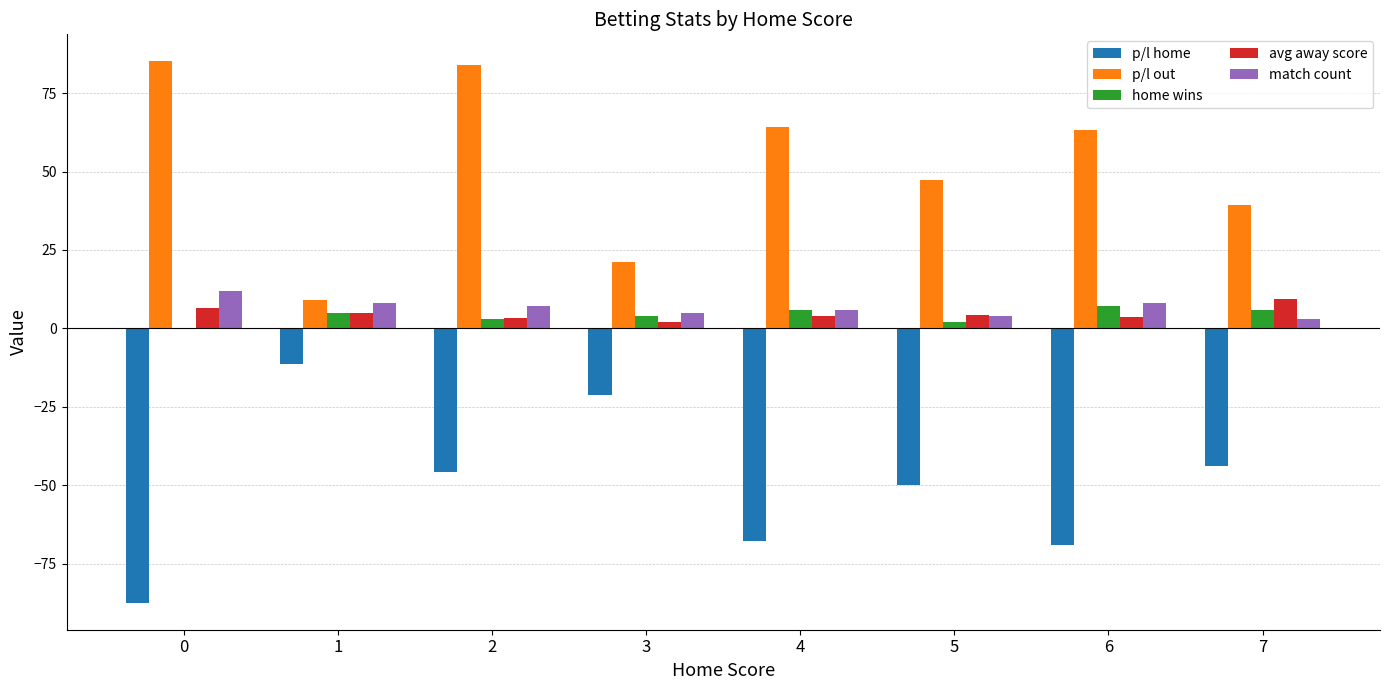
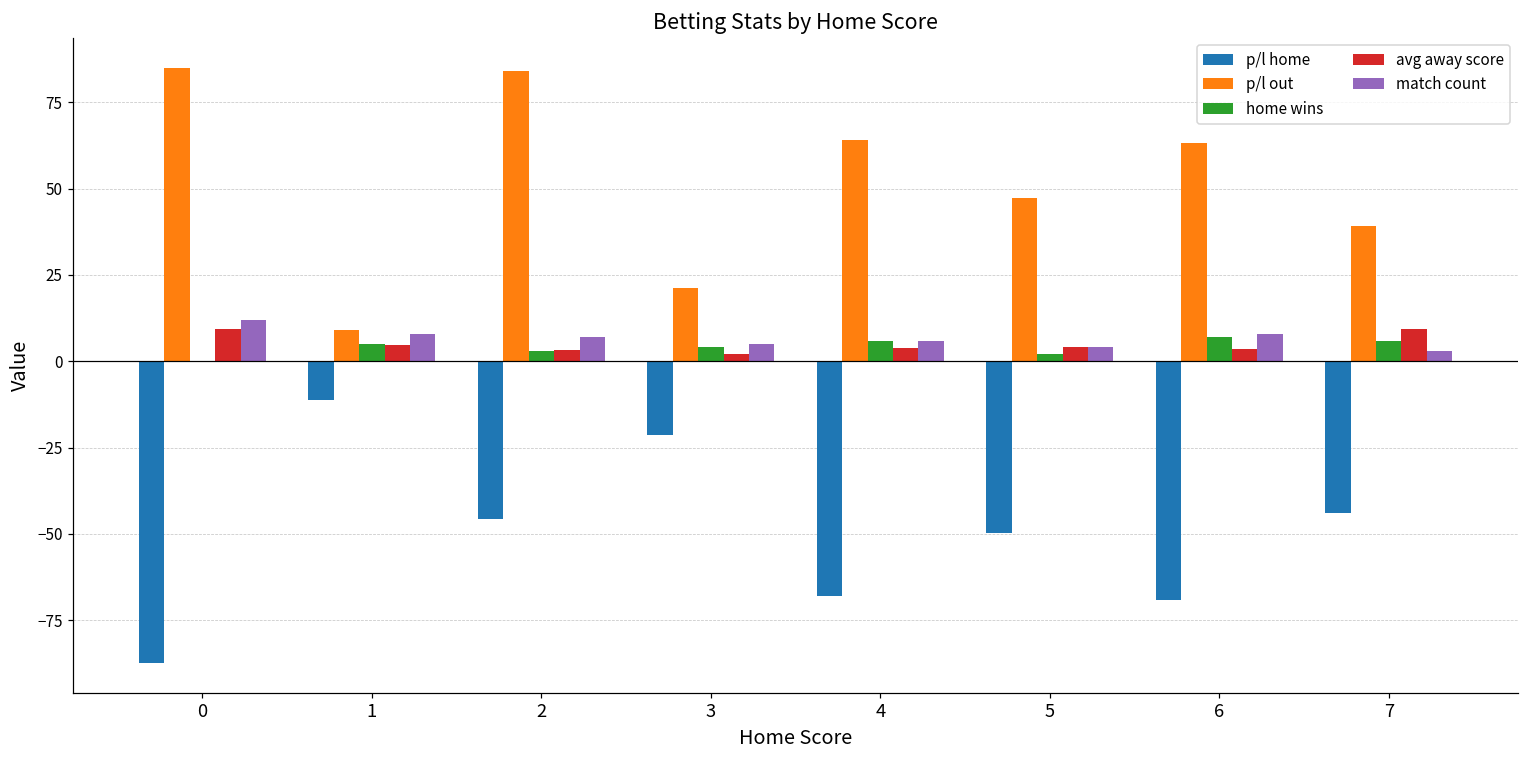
avg away score, 0: 7 -> 9
